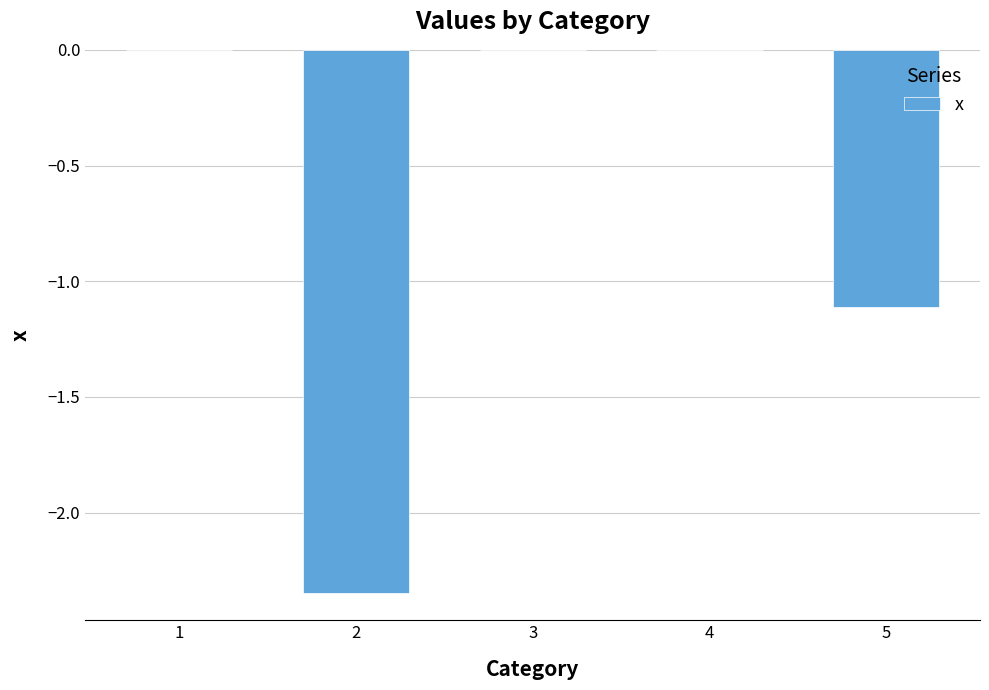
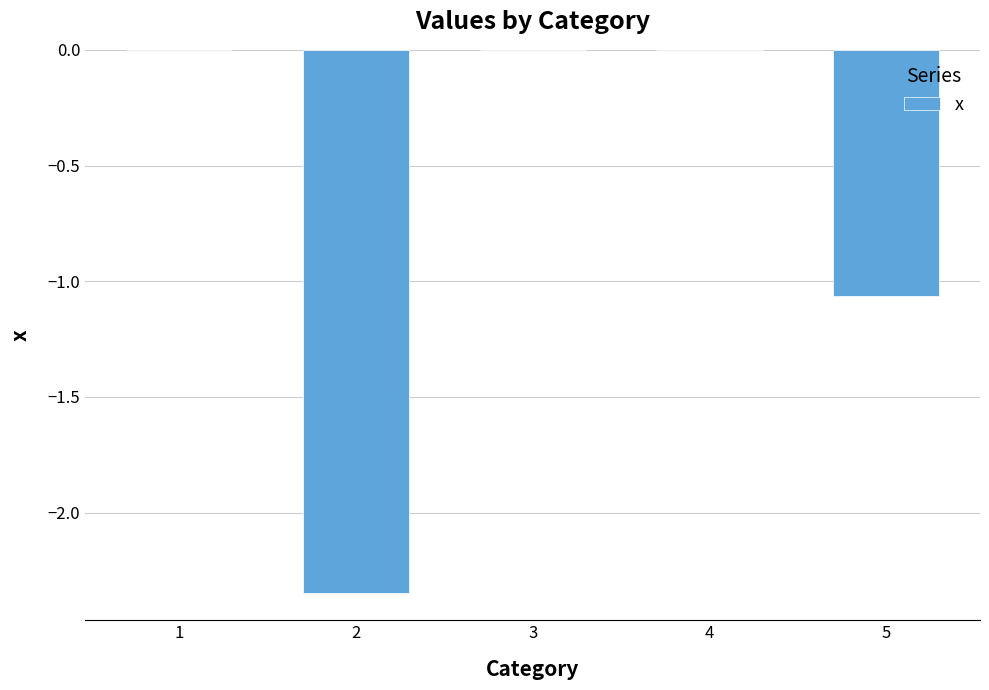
5: -1.11 -> -1.06
